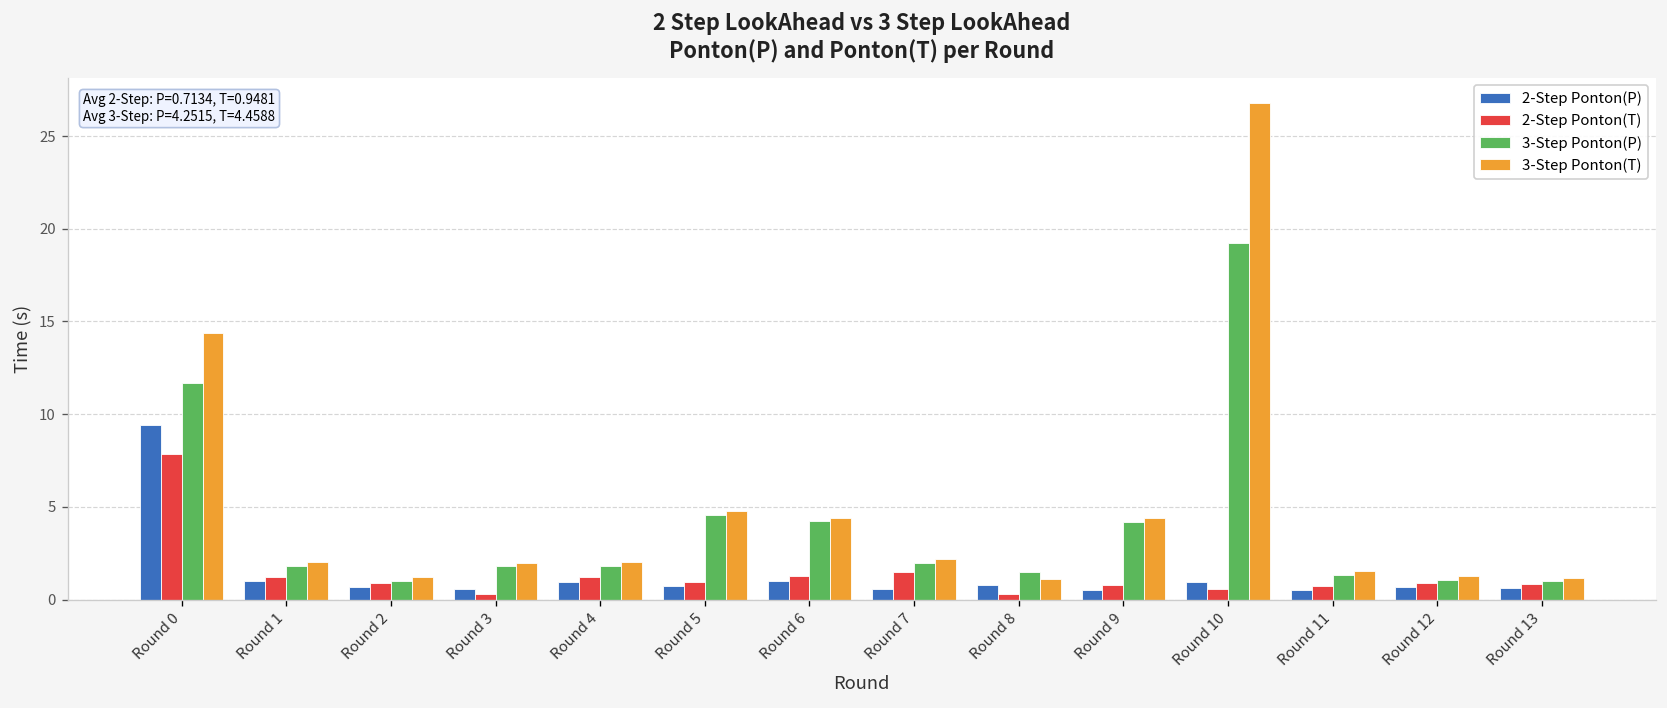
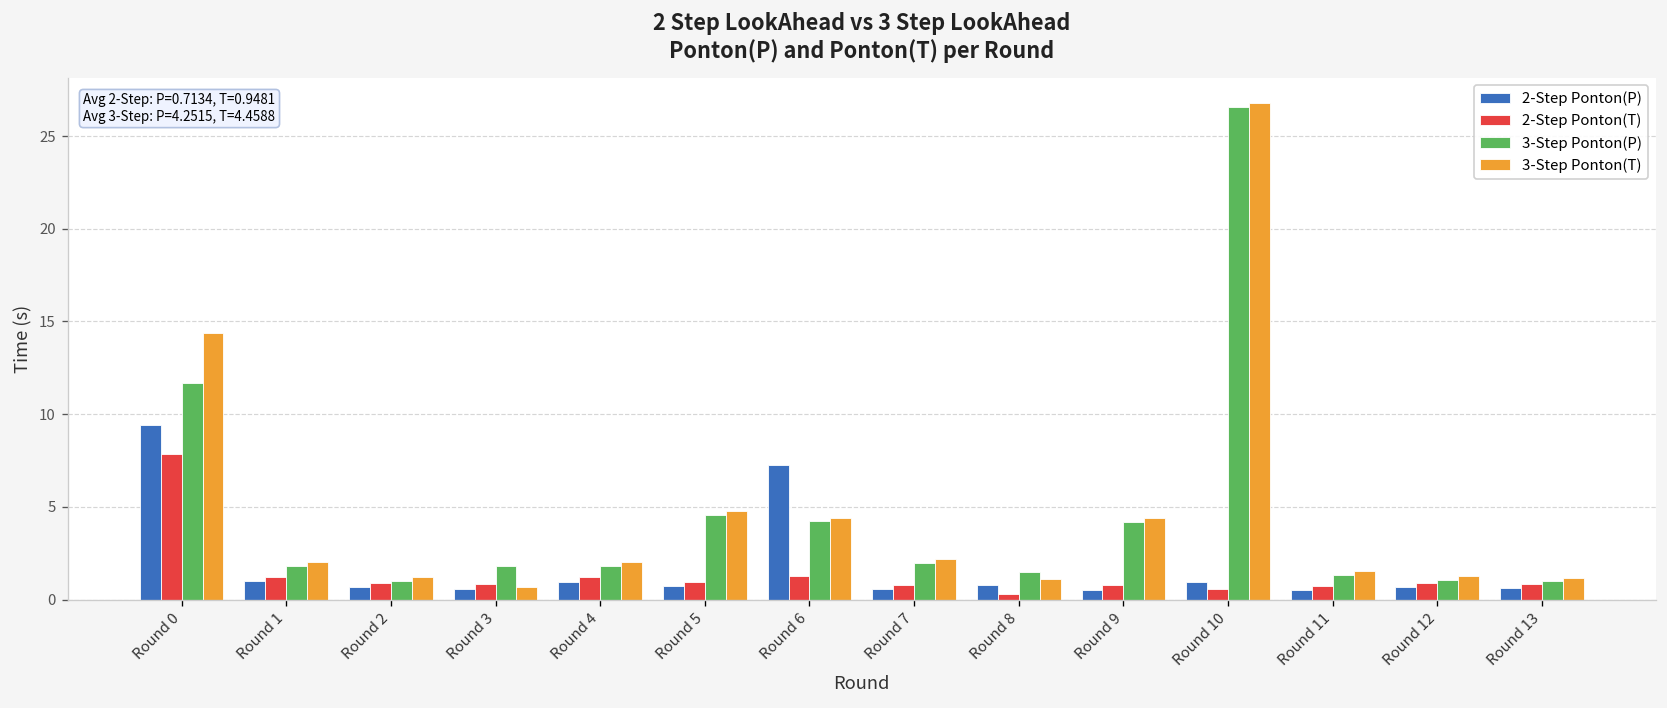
2-Step Ponton(T), Round 3: 0.3 -> 0.8
3-Step Ponton(T), Round 3: 2.0 -> 0.7
2-Step Ponton(P), Round 6: 1.0 -> 7.2
2-Step Ponton(T), Round 7: 1.5 -> 0.8
3-Step Ponton(P), Round 10: 19.2 -> 26.6
